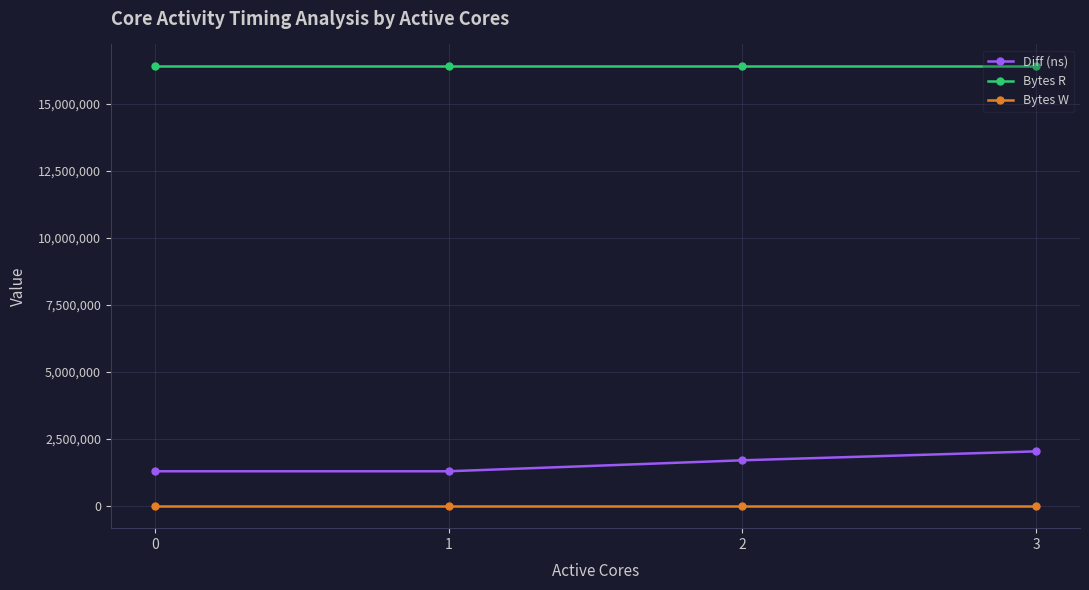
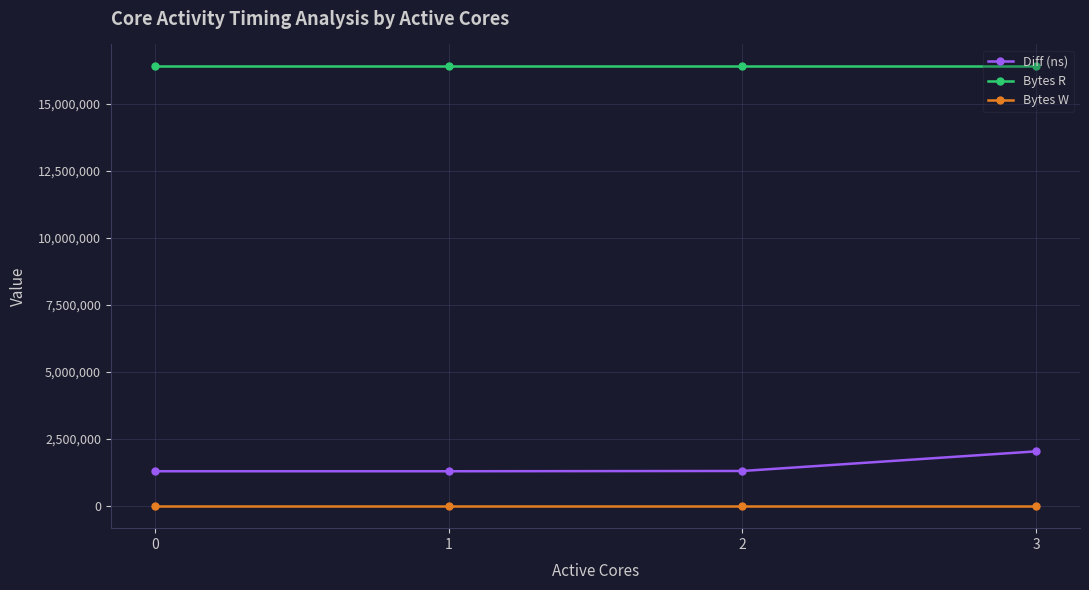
Diff (ns), 2: 1,700,000 -> 1,300,000
